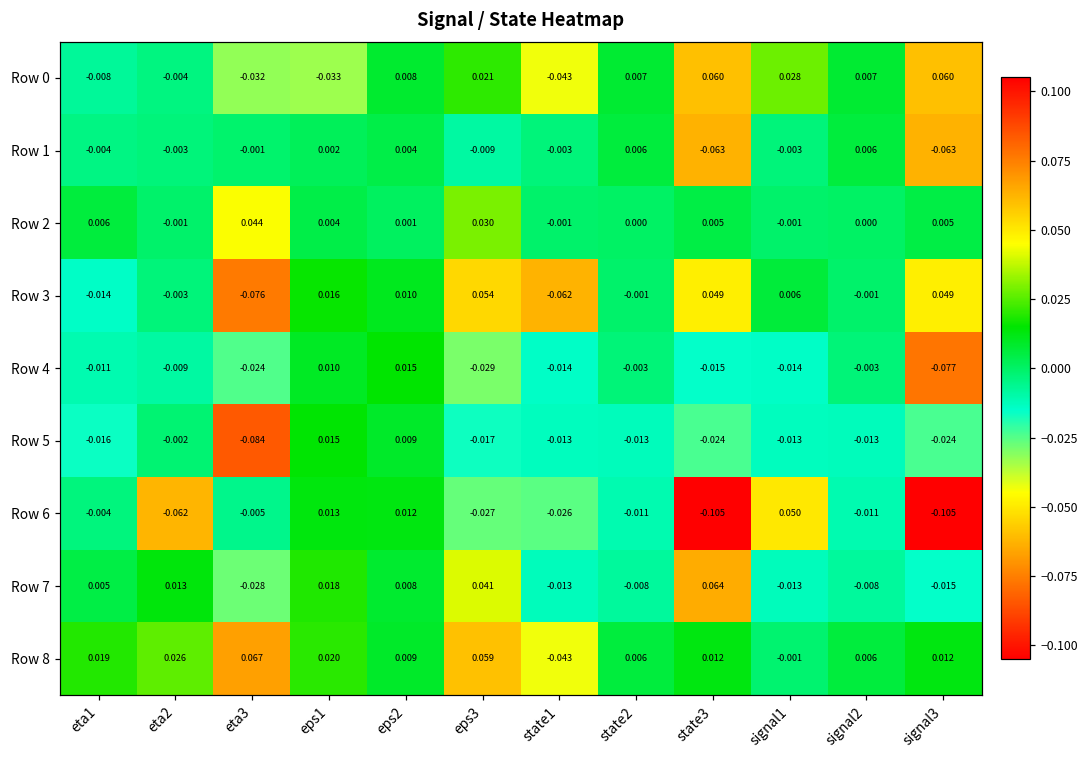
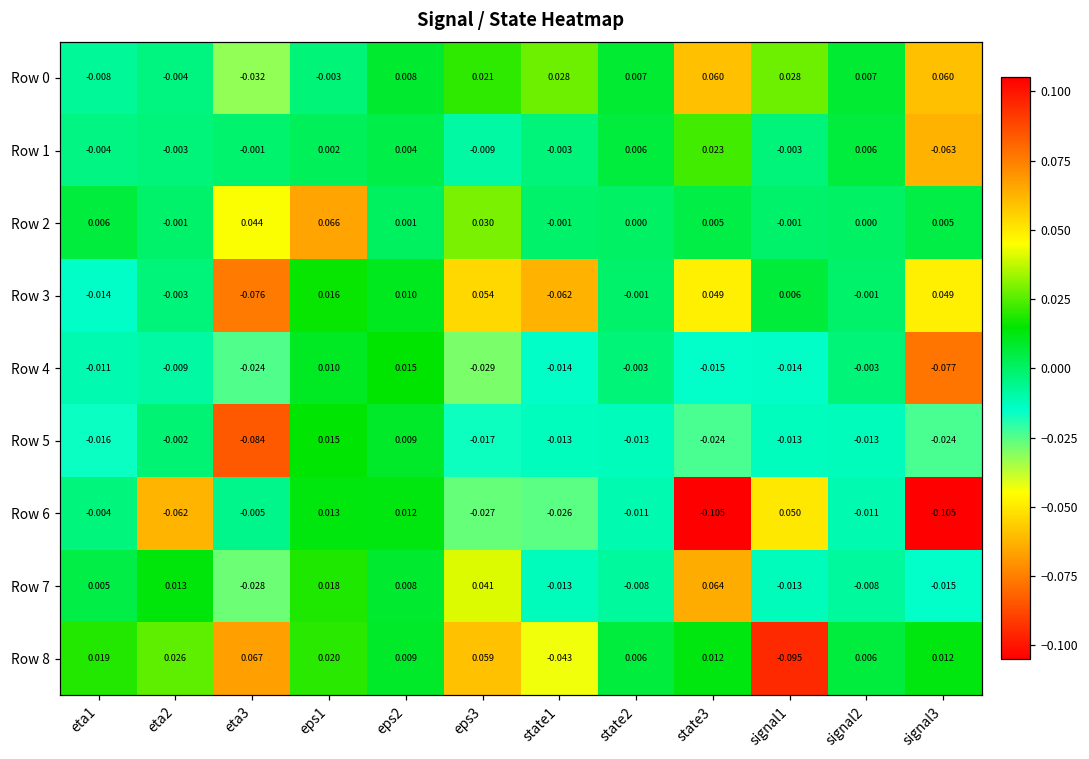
Row 0, eps1: -0.033 -> -0.003
Row 0, state1: -0.043 -> 0.028
Row 1, state3: -0.063 -> 0.023
Row 2, eps1: 0.004 -> 0.066
Row 8, signal1: -0.001 -> -0.095
